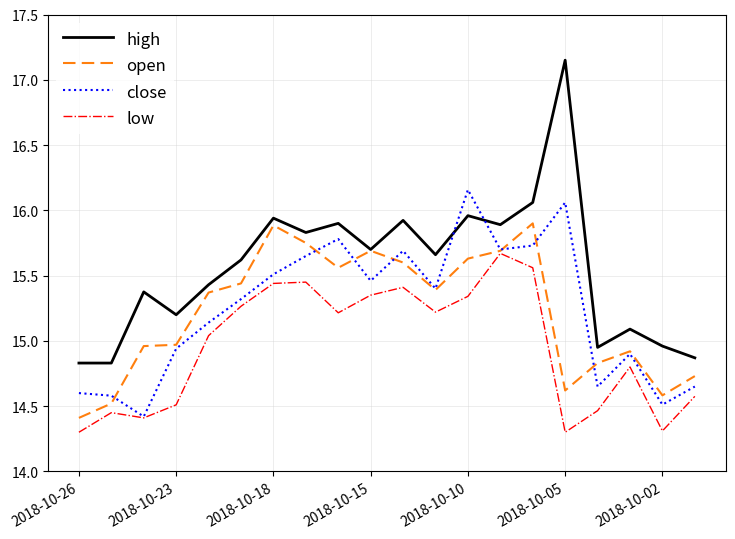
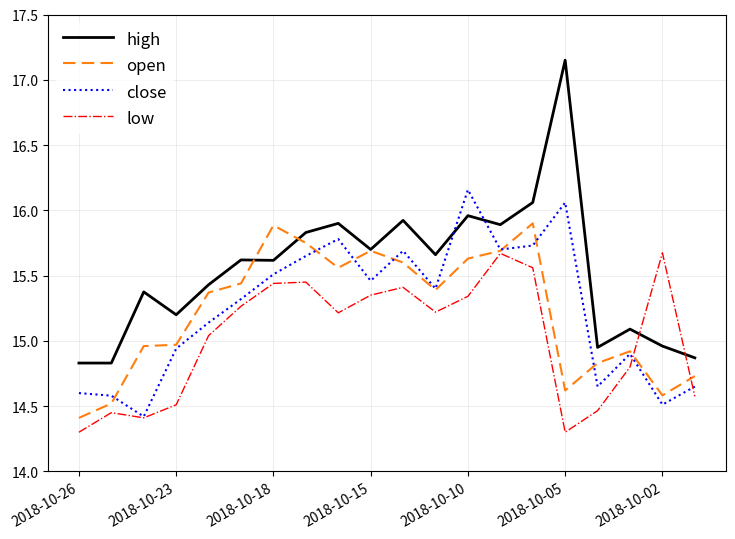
high, 2018-10-18: 15.94 -> 15.62
low, 2018-10-02: 14.31 -> 15.67
